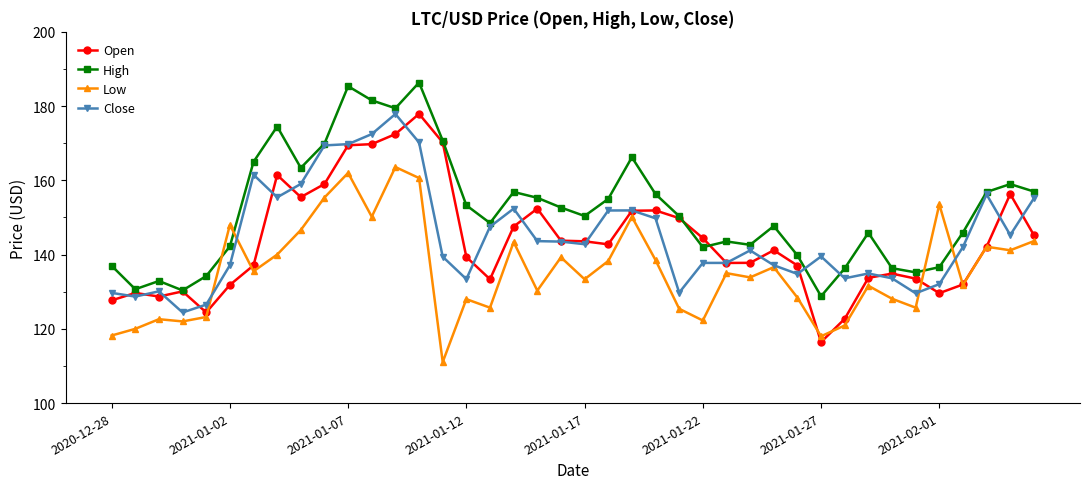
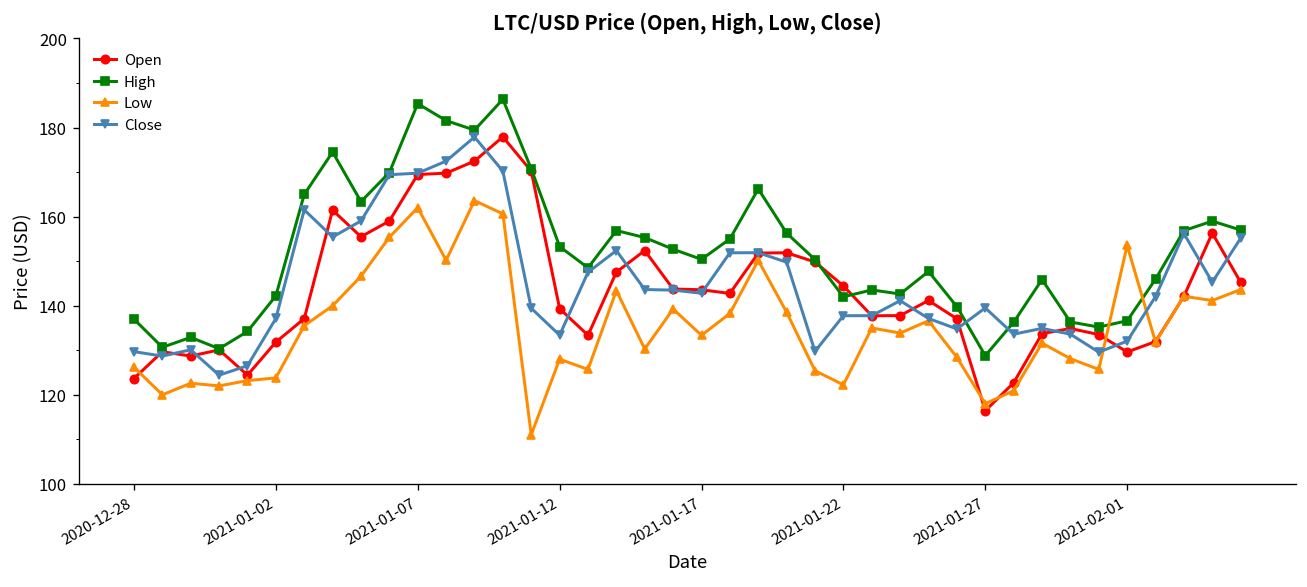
Open, 2020-12-28: 128 -> 124
Low, 2020-12-28: 118 -> 126
Low, 2021-01-02: 148 -> 124
